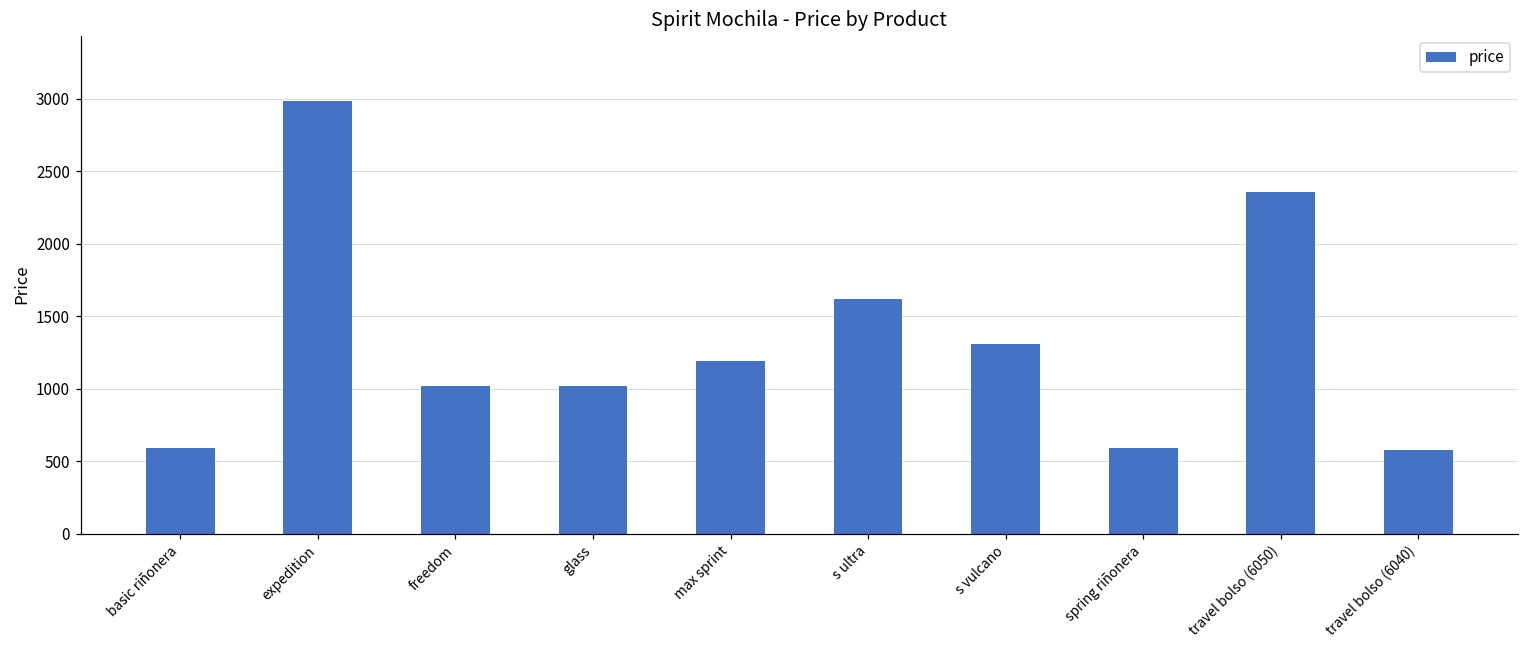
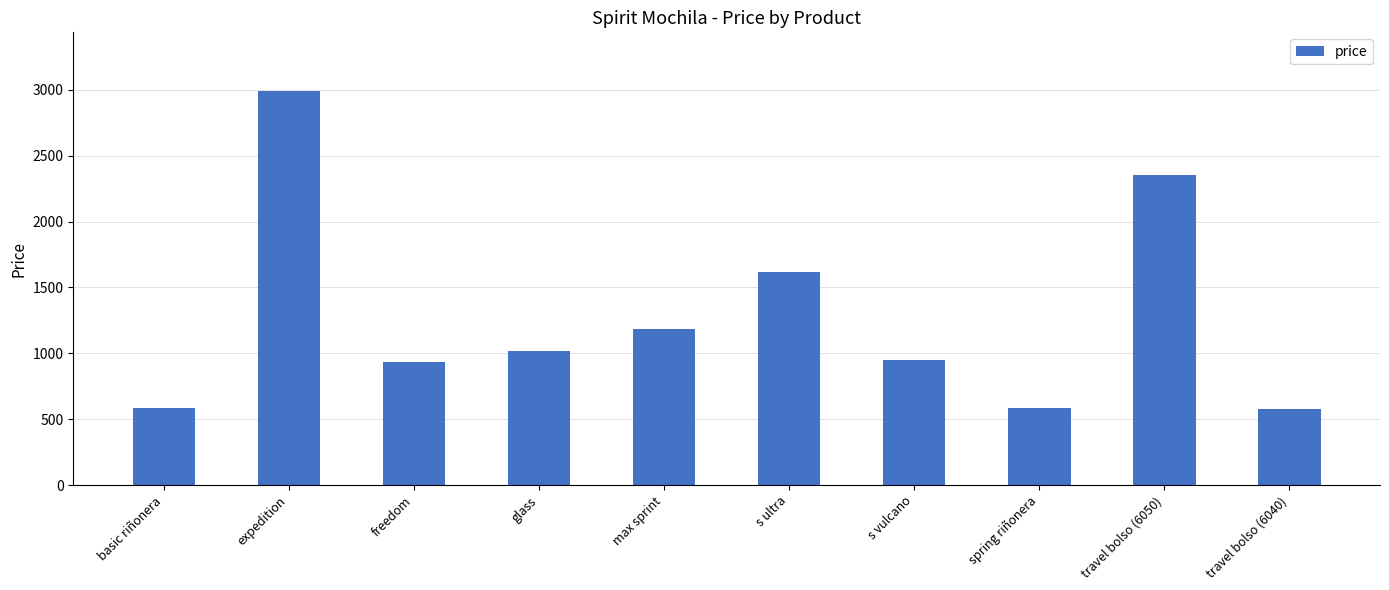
freedom: 1020 -> 930
s vulcano: 1310 -> 950
